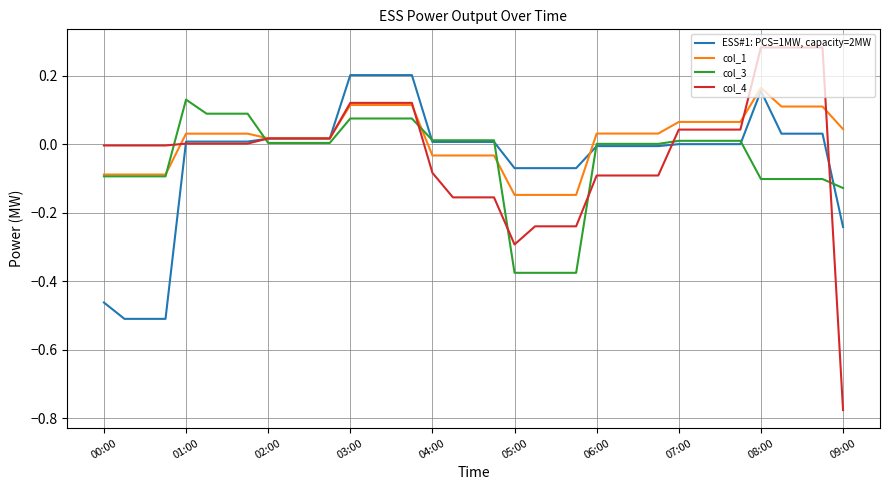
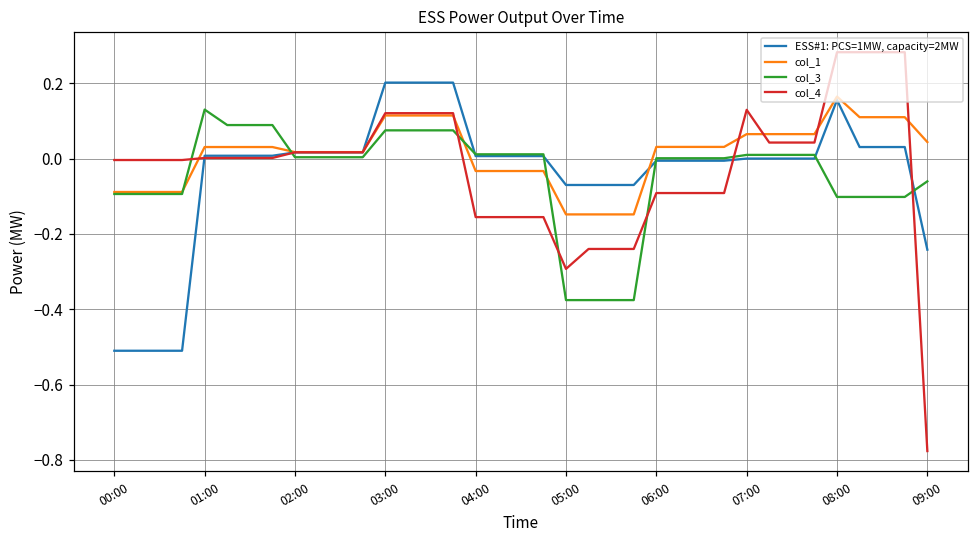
ESS#1: PCS=1MW, capacity=2MW, 00:00: -0.46 -> -0.51
col_4, 04:00: -0.08 -> -0.16
col_4, 07:00: 0.04 -> 0.13
col_3, 09:00: -0.13 -> -0.06
